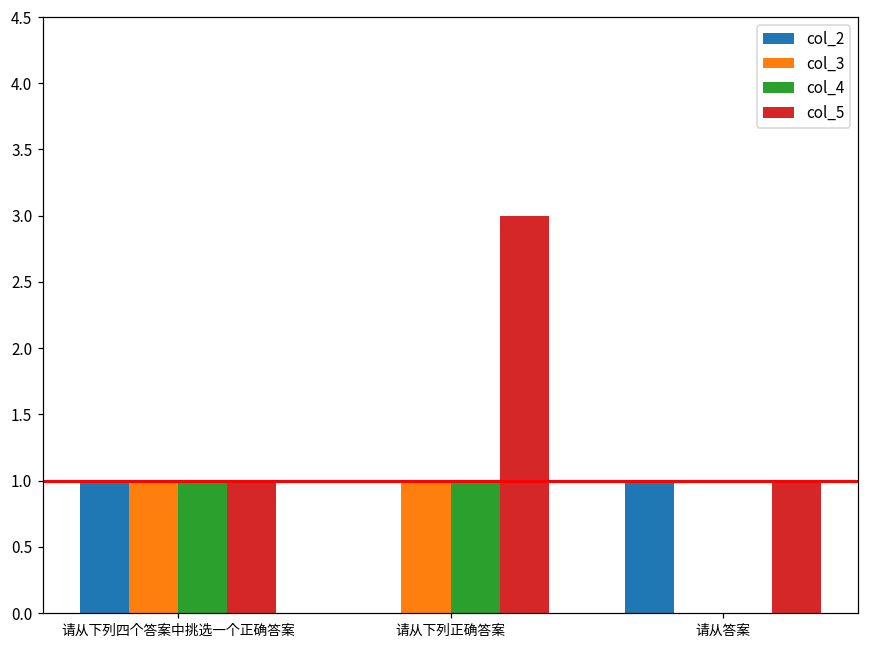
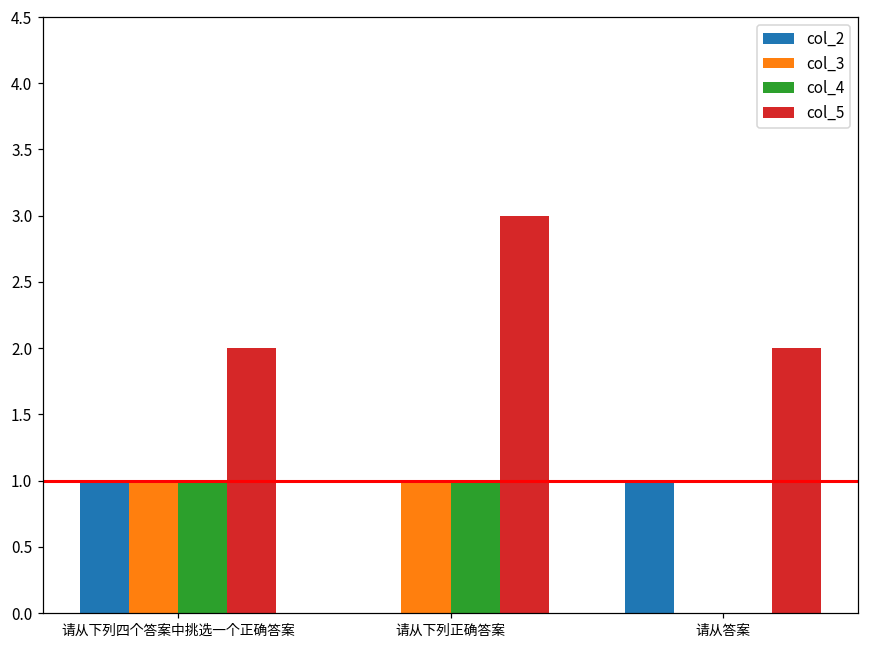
col_5, 请从下列四个答案中挑选一个正确答案: 1 -> 2
col_5, 请从答案: 1 -> 2
